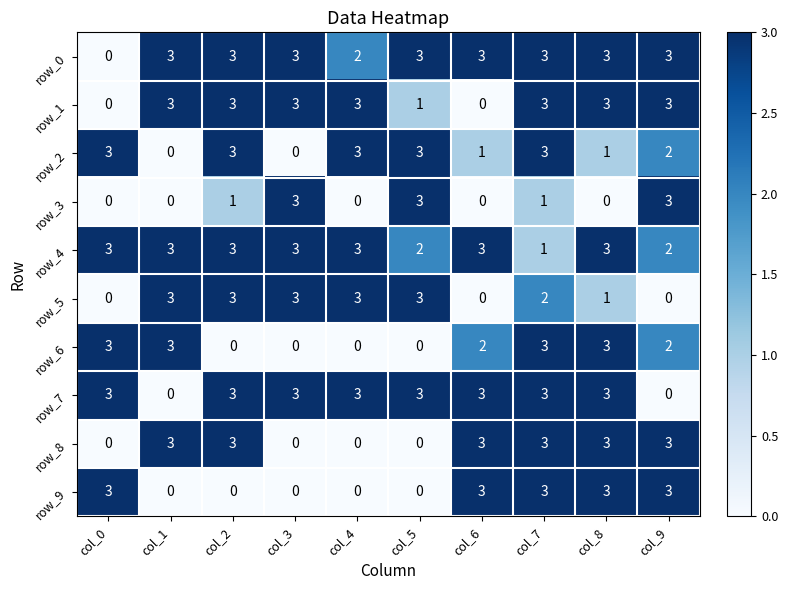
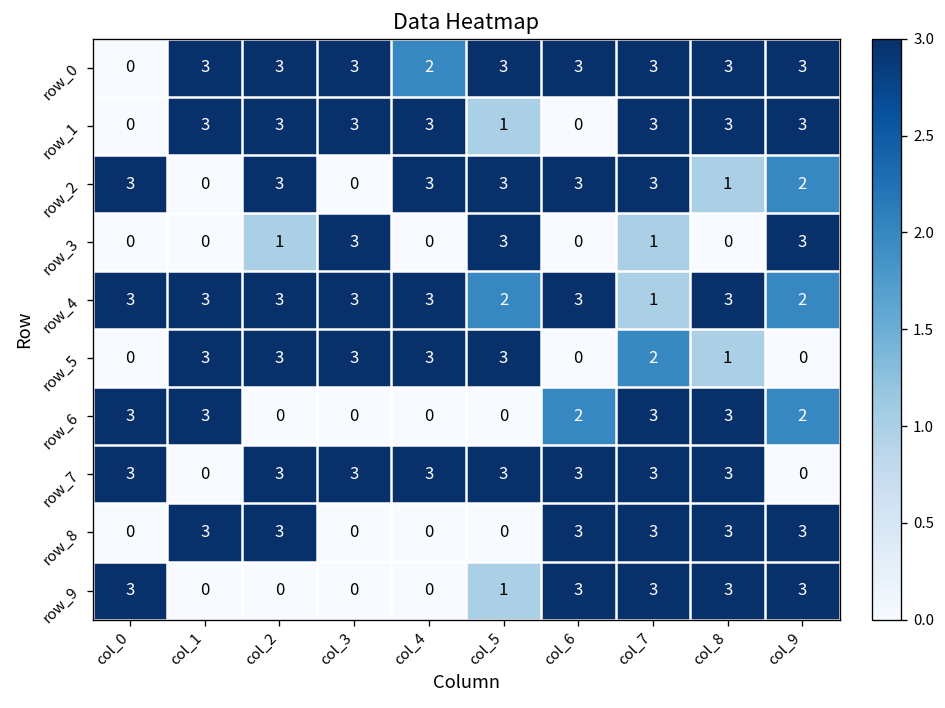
row_2, col_6: 1 -> 3
row_9, col_5: 0 -> 1
